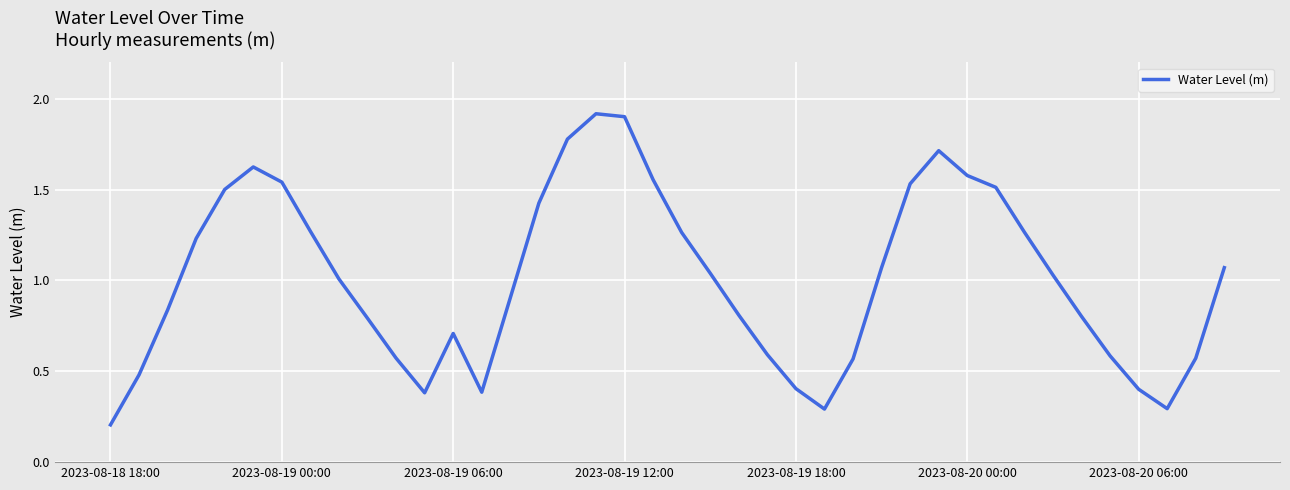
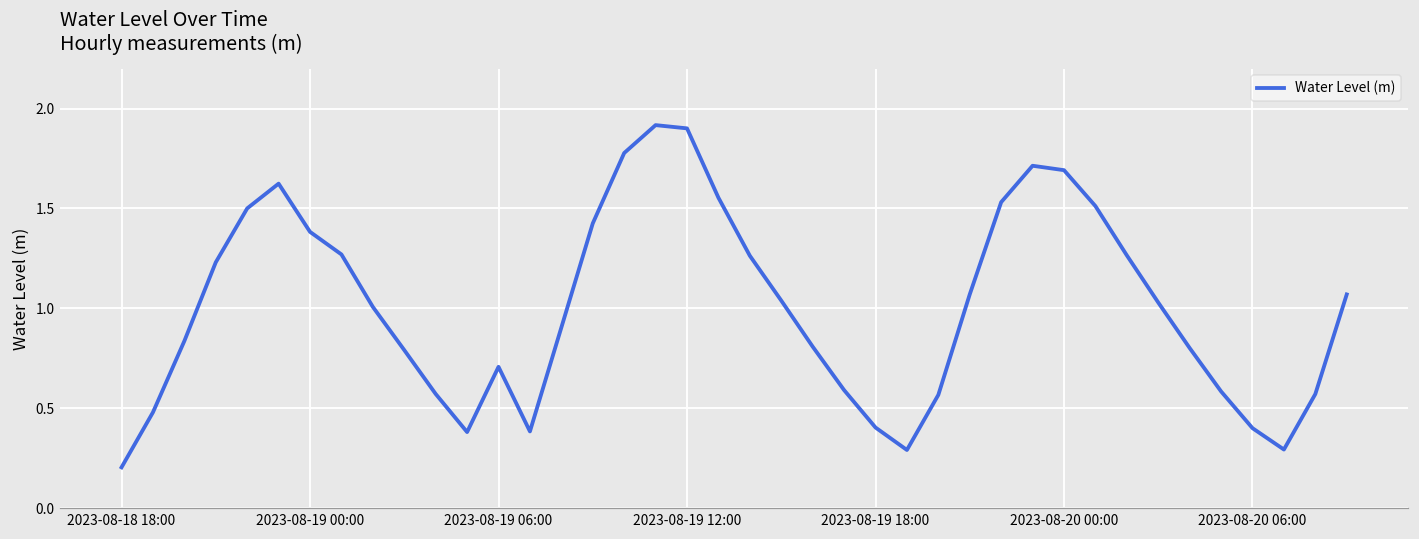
2023-08-19 00:00: 1.54 -> 1.38
2023-08-20 00:00: 1.58 -> 1.69
